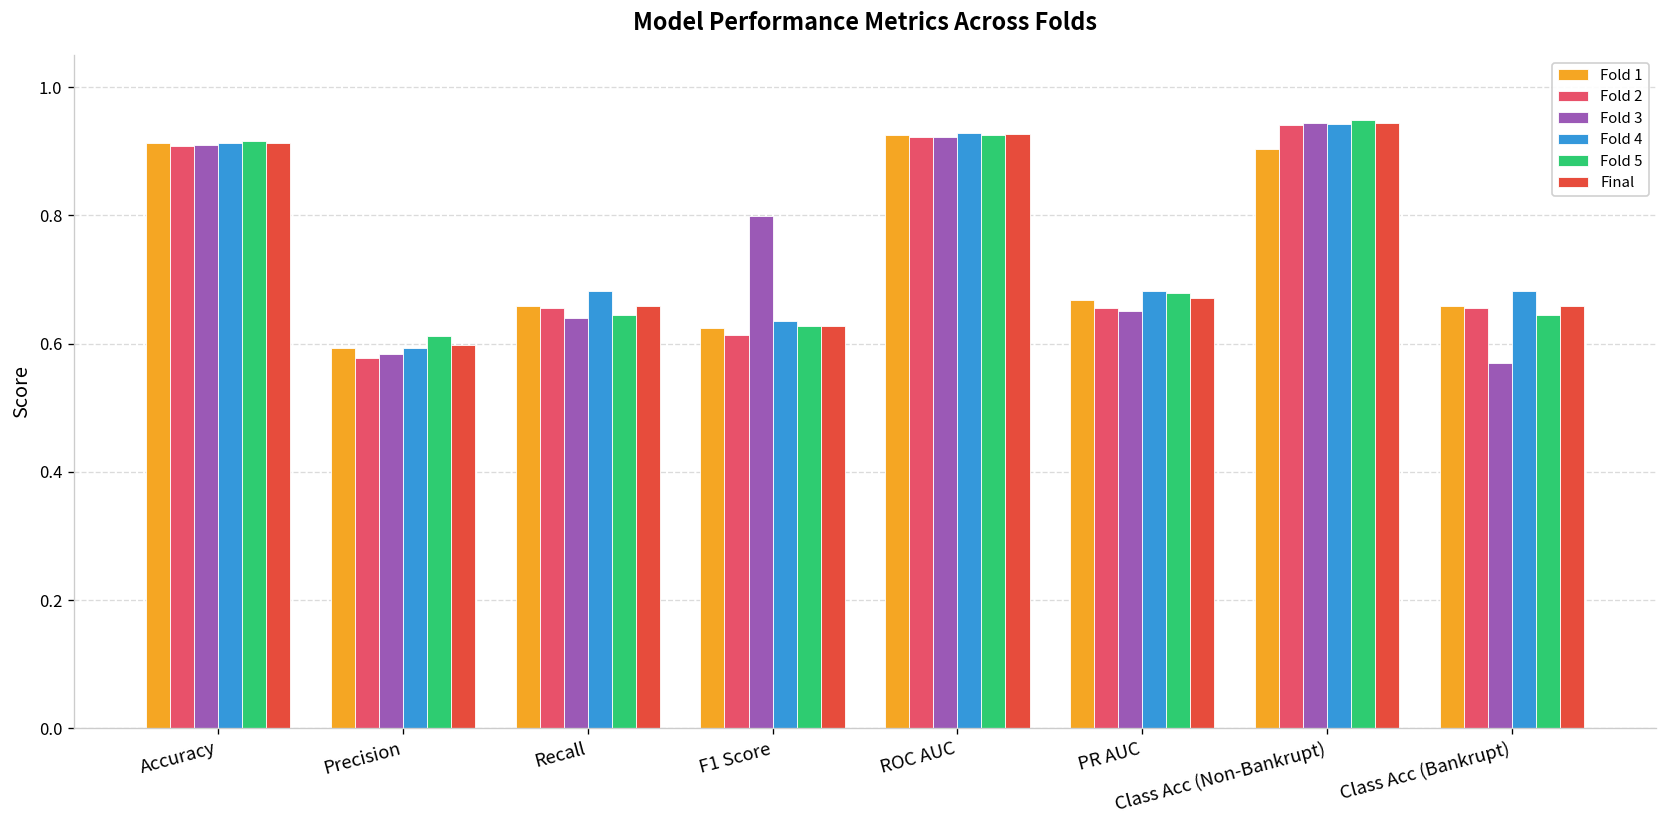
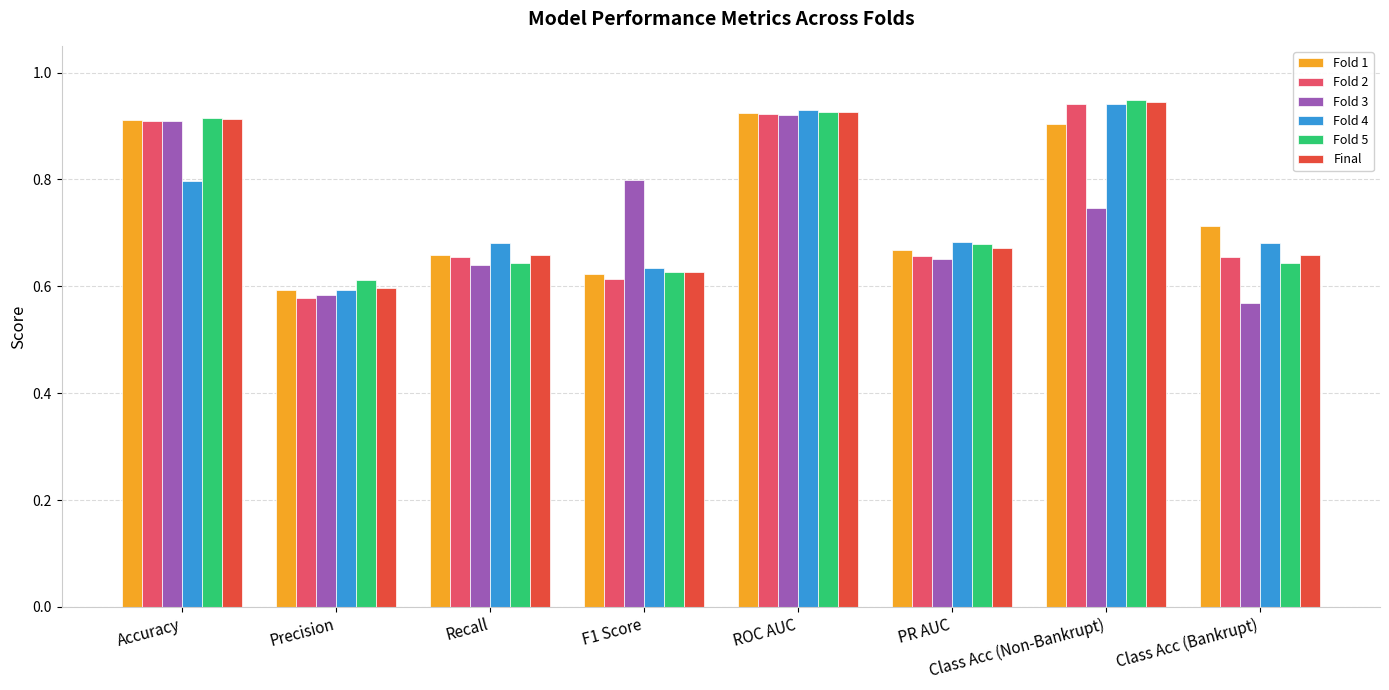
Fold 4, Accuracy: 0.91 -> 0.80
Fold 3, Class Acc (Non-Bankrupt): 0.94 -> 0.75
Fold 1, Class Acc (Bankrupt): 0.66 -> 0.71
